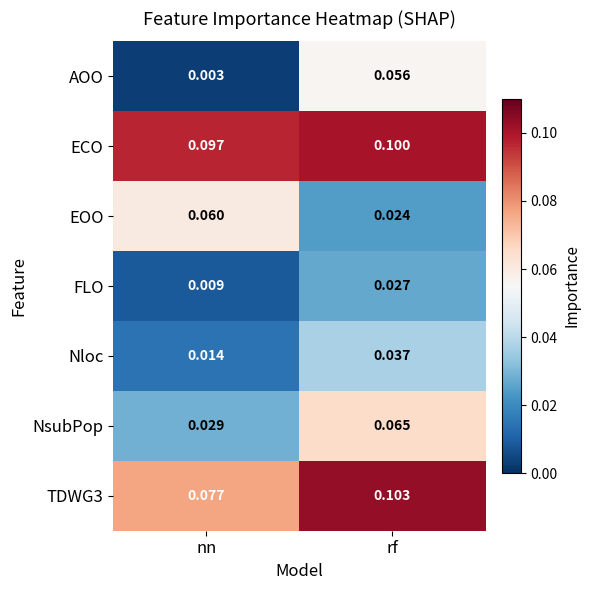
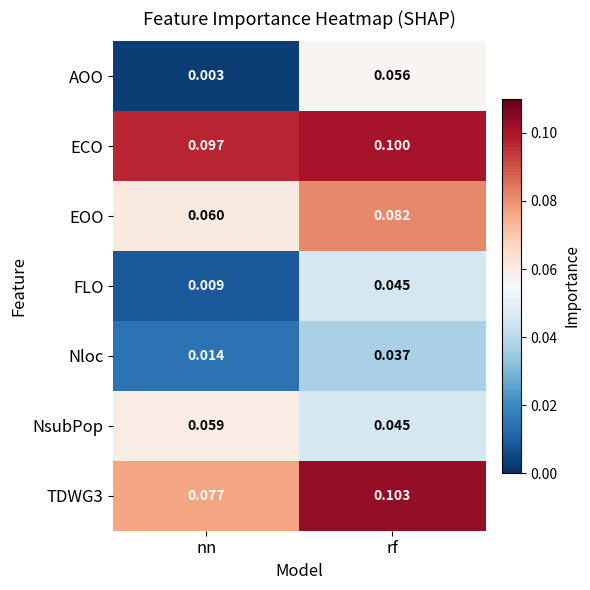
EOO, rf: 0.024 -> 0.082
FLO, rf: 0.027 -> 0.045
NsubPop, nn: 0.029 -> 0.059
NsubPop, rf: 0.065 -> 0.045
